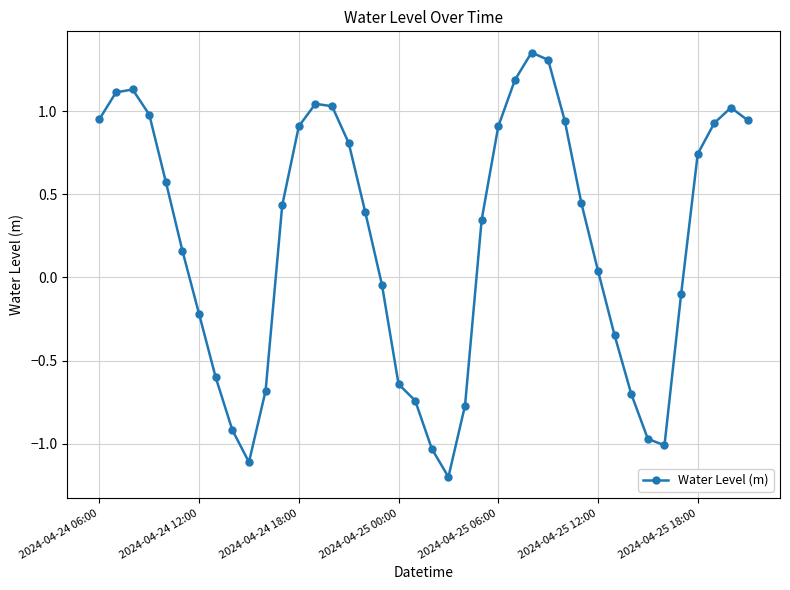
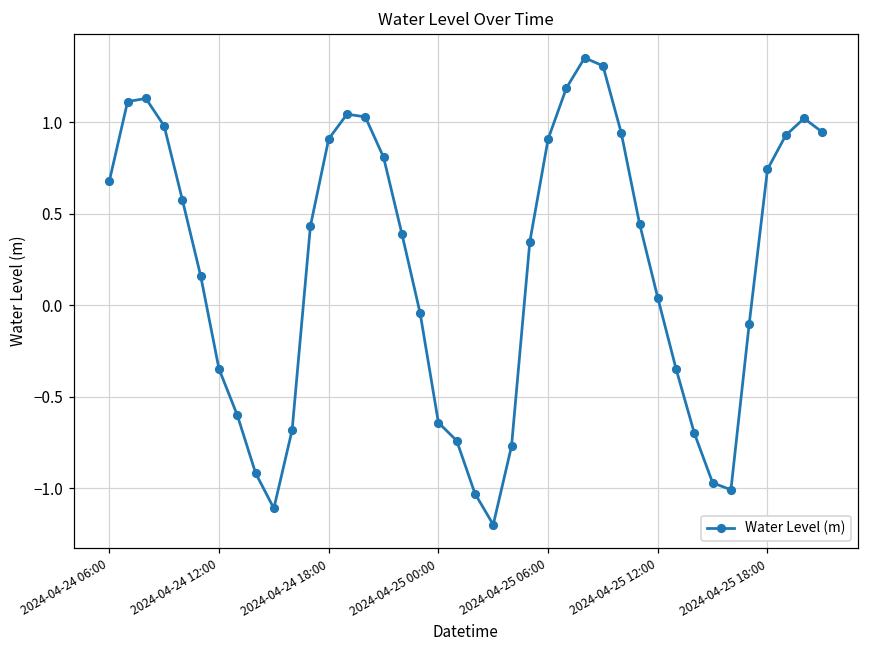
2024-04-24 06:00: 0.95 -> 0.68
2024-04-24 12:00: -0.22 -> -0.35
